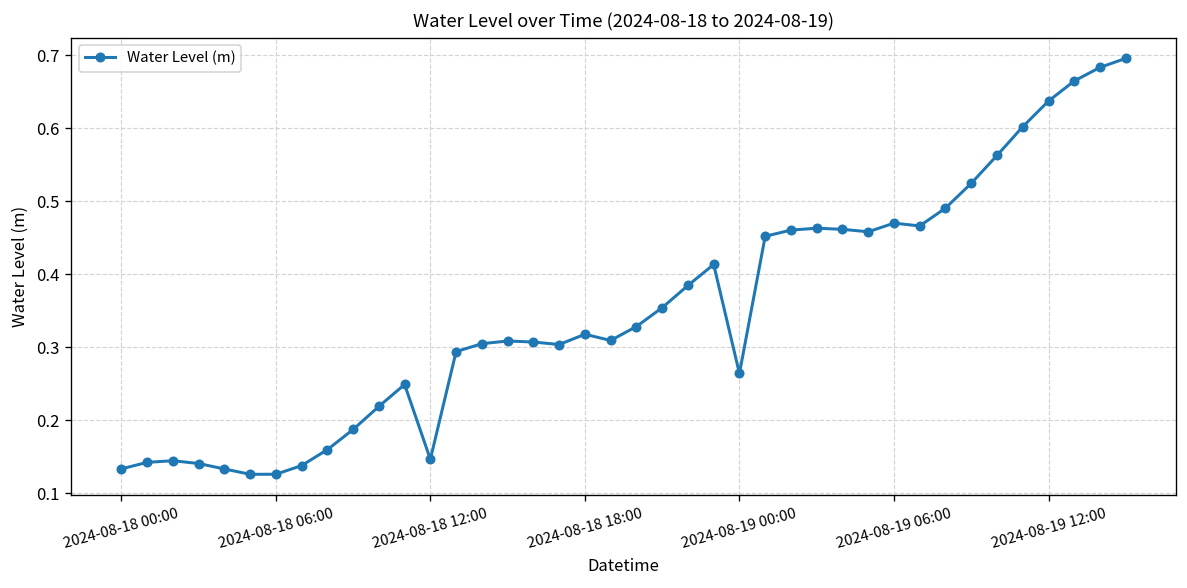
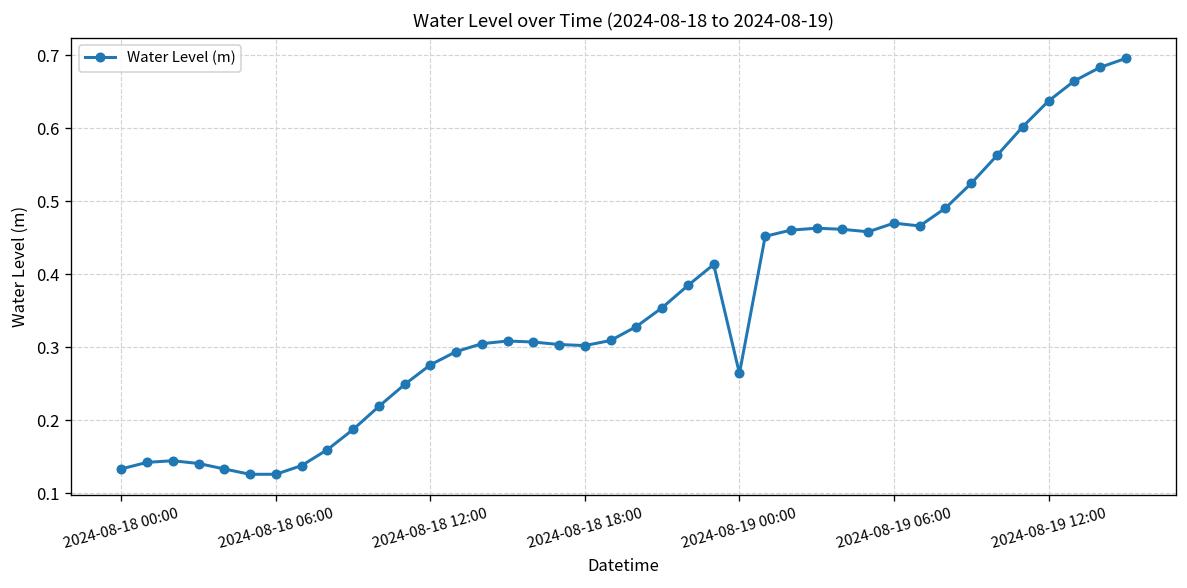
2024-08-18 12:00: 0.15 -> 0.28
2024-08-18 18:00: 0.32 -> 0.30
